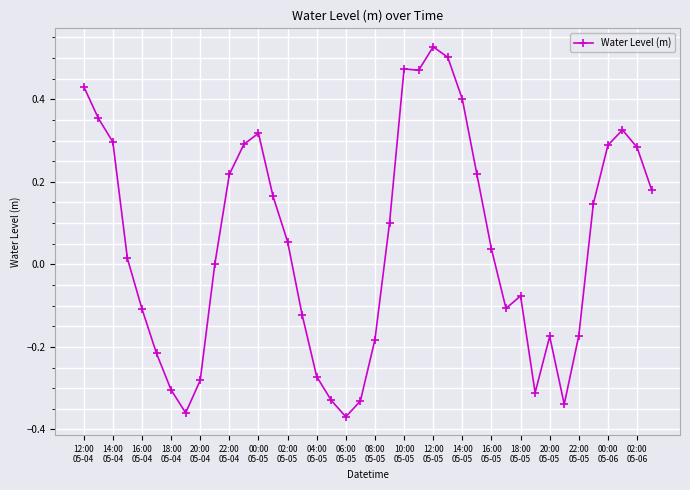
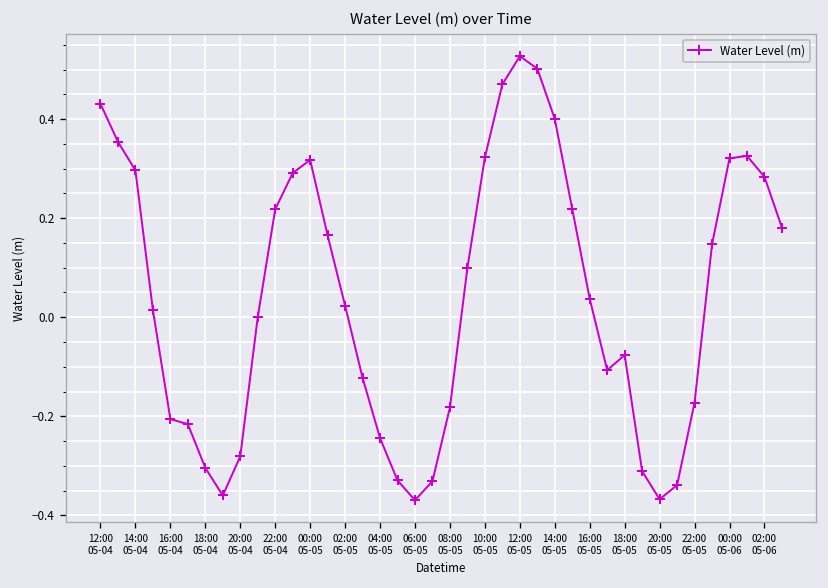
16:00 05-04: -0.11 -> -0.21
02:00 05-05: 0.05 -> 0.02
04:00 05-05: -0.27 -> -0.24
10:00 05-05: 0.47 -> 0.32
20:00 05-05: -0.17 -> -0.37
00:00 05-06: 0.29 -> 0.32
